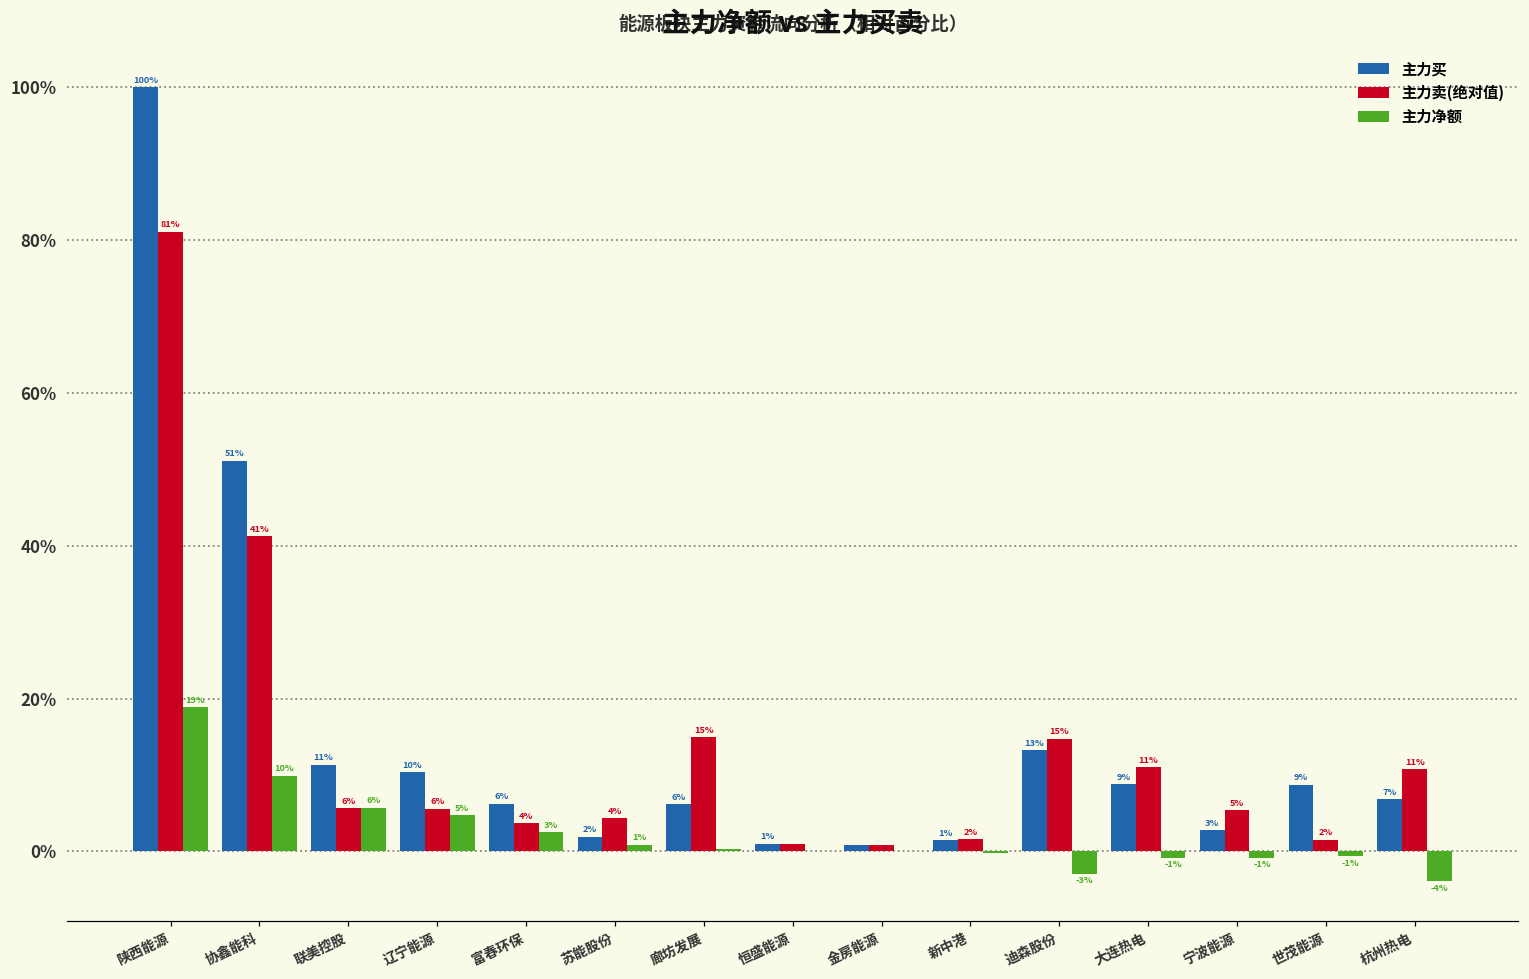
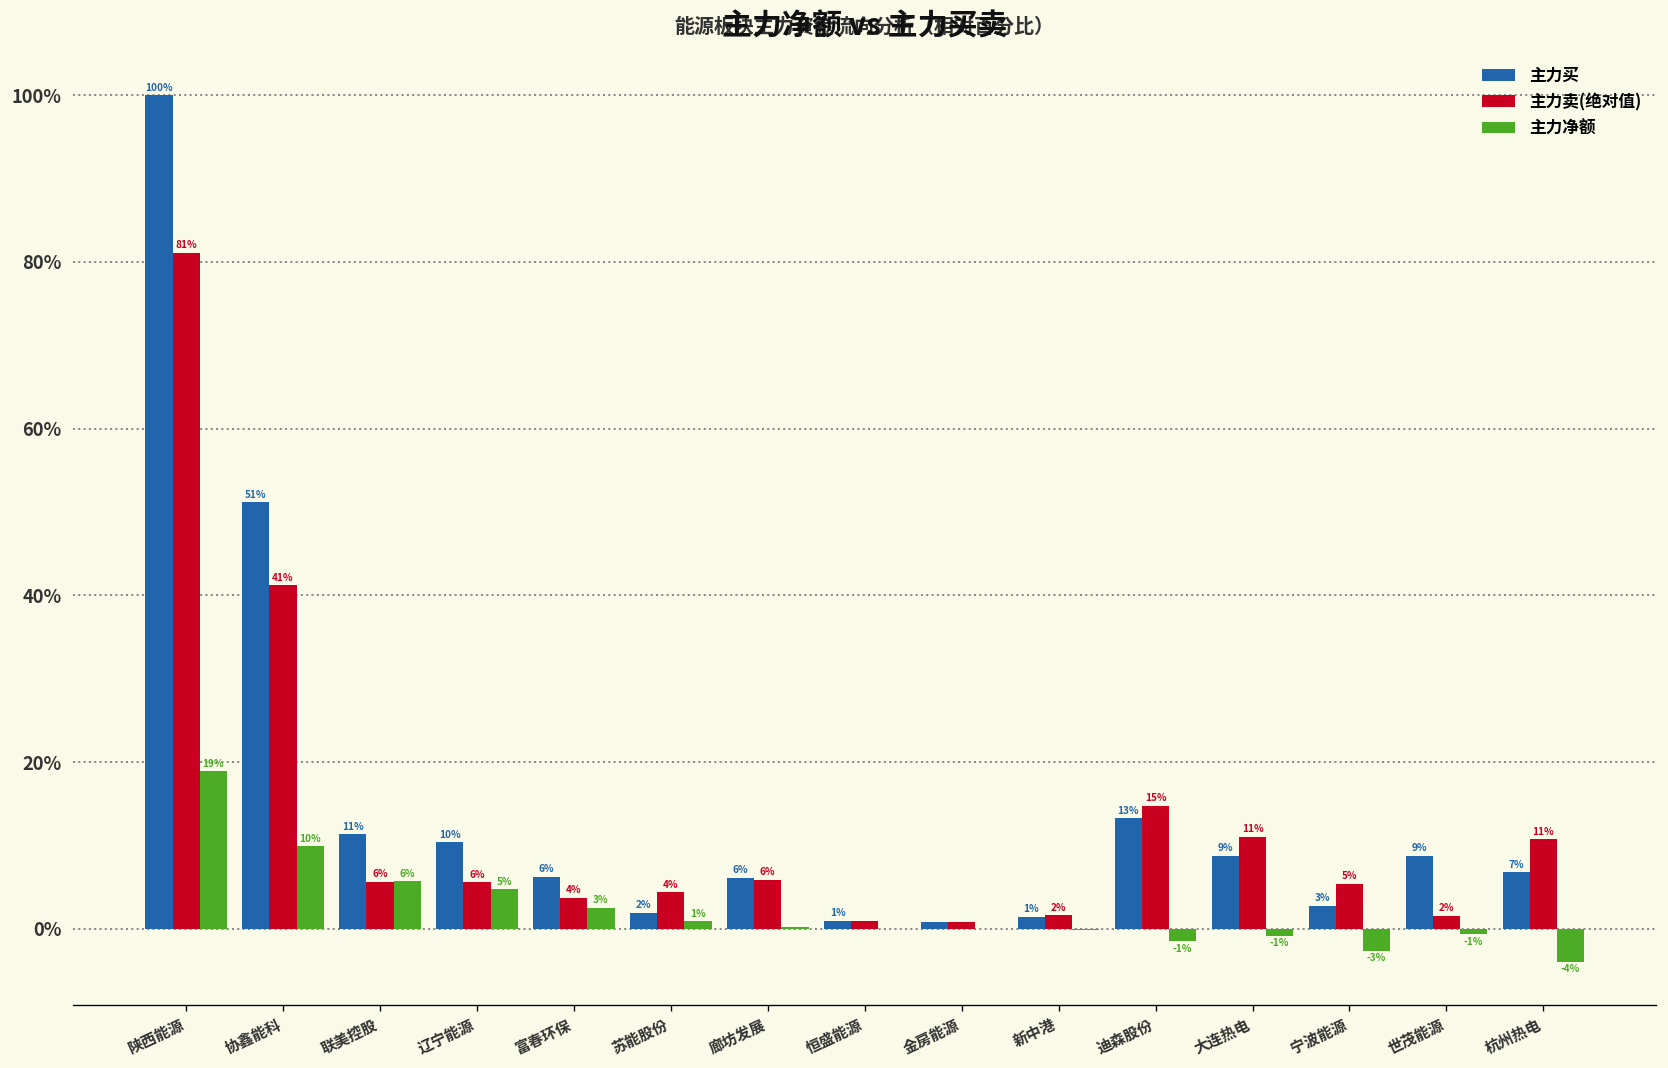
主力卖(绝对值), 廊坊发展: 15% -> 6%
主力净额, 迪森股份: -3% -> -1%
主力净额, 宁波能源: -1% -> -3%
